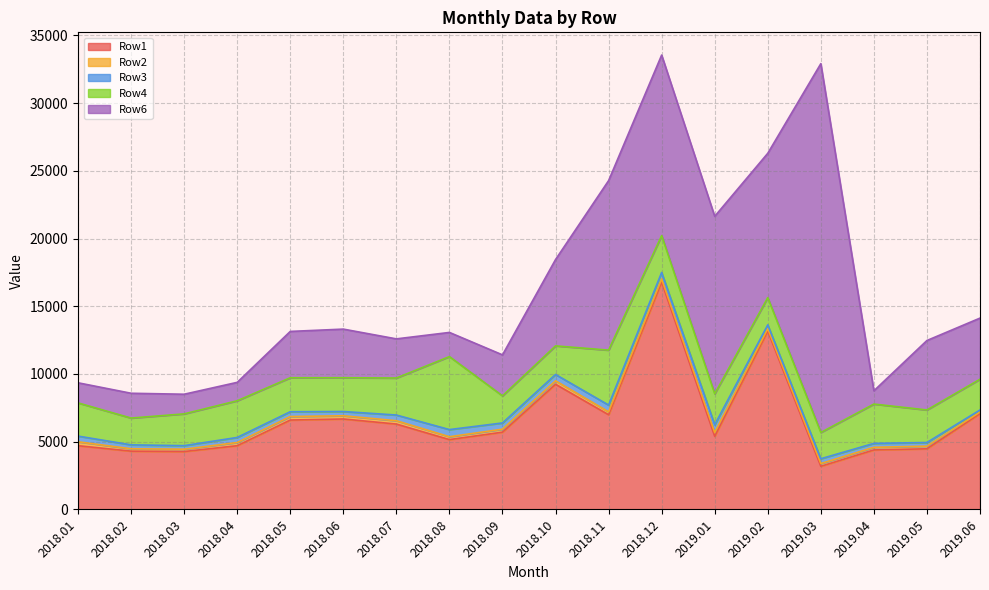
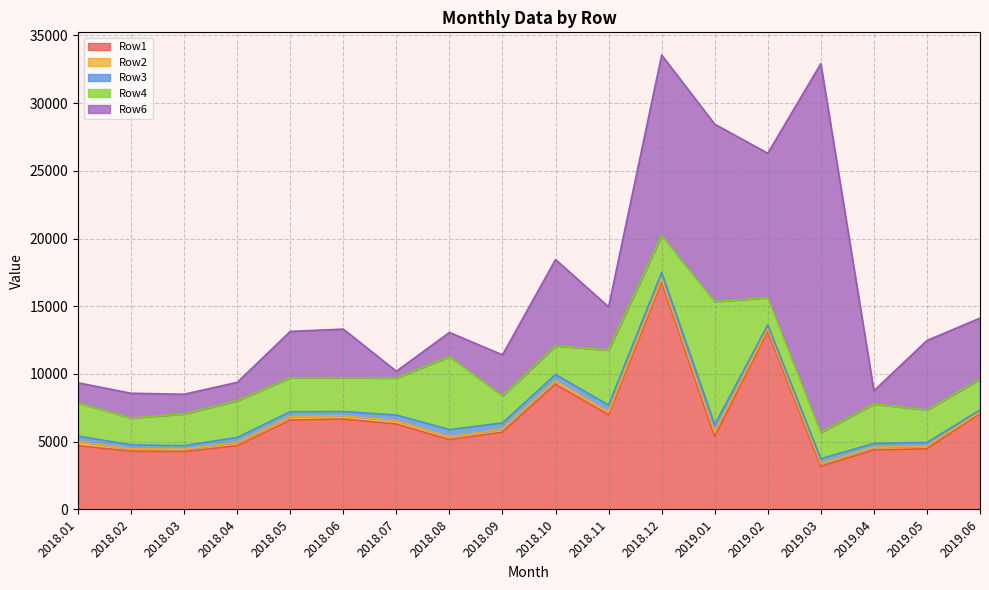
Row6, 2018.07: 2900 -> 500
Row6, 2018.11: 12500 -> 3200
Row4, 2019.01: 2300 -> 9100
